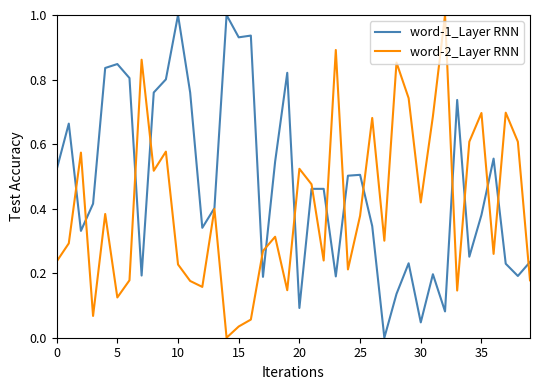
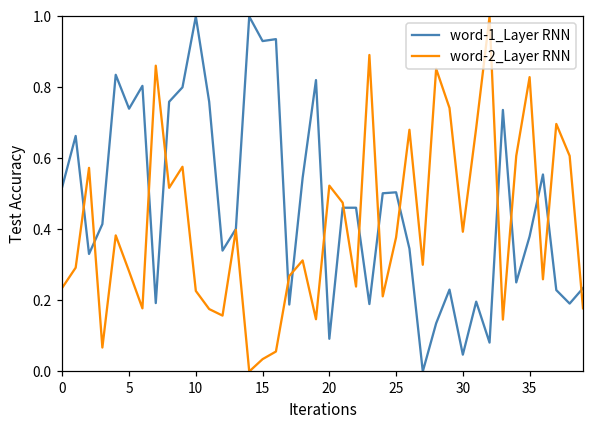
word-1_Layer RNN, 5: 0.85 -> 0.74
word-2_Layer RNN, 5: 0.12 -> 0.28
word-2_Layer RNN, 30: 0.42 -> 0.39
word-2_Layer RNN, 35: 0.70 -> 0.83
